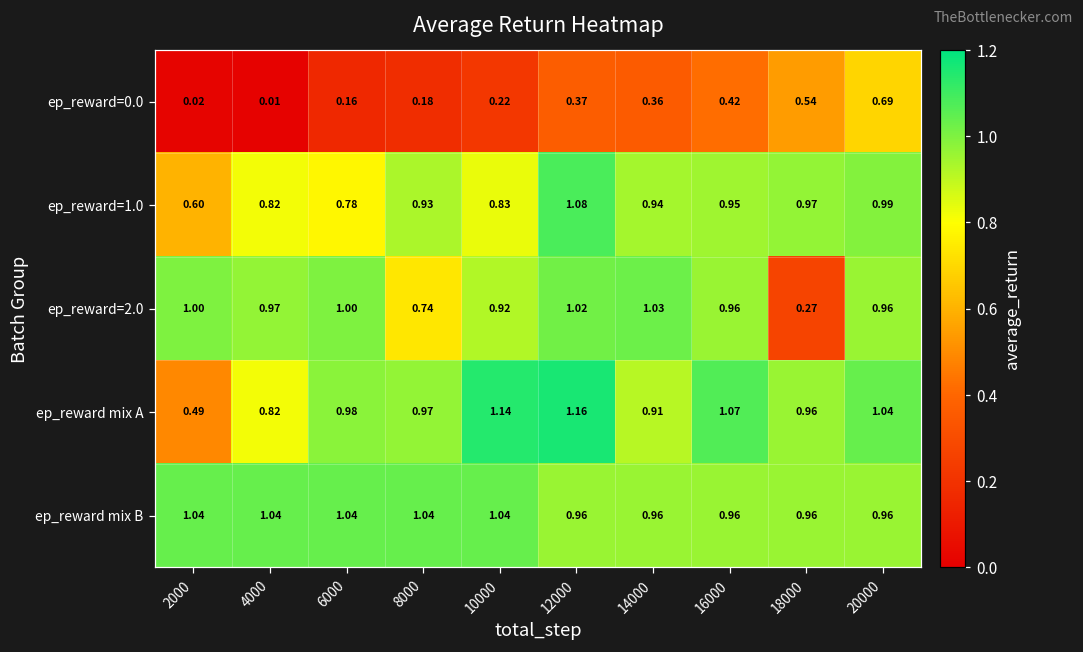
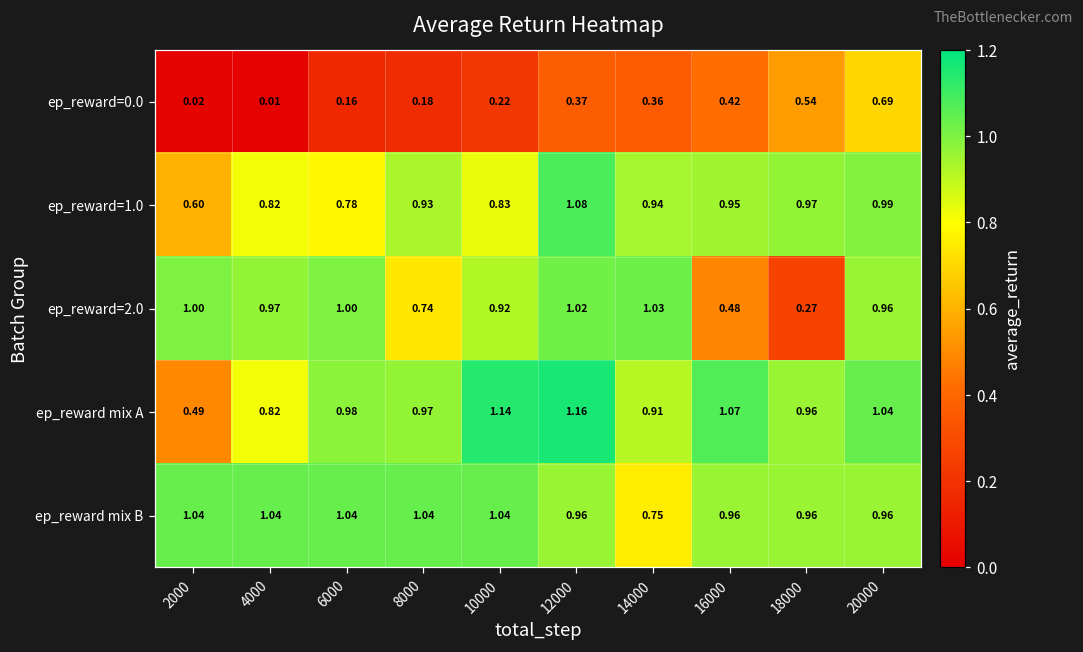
ep_reward=2.0, 16000: 0.96 -> 0.48
ep_reward mix B, 14000: 0.96 -> 0.75
